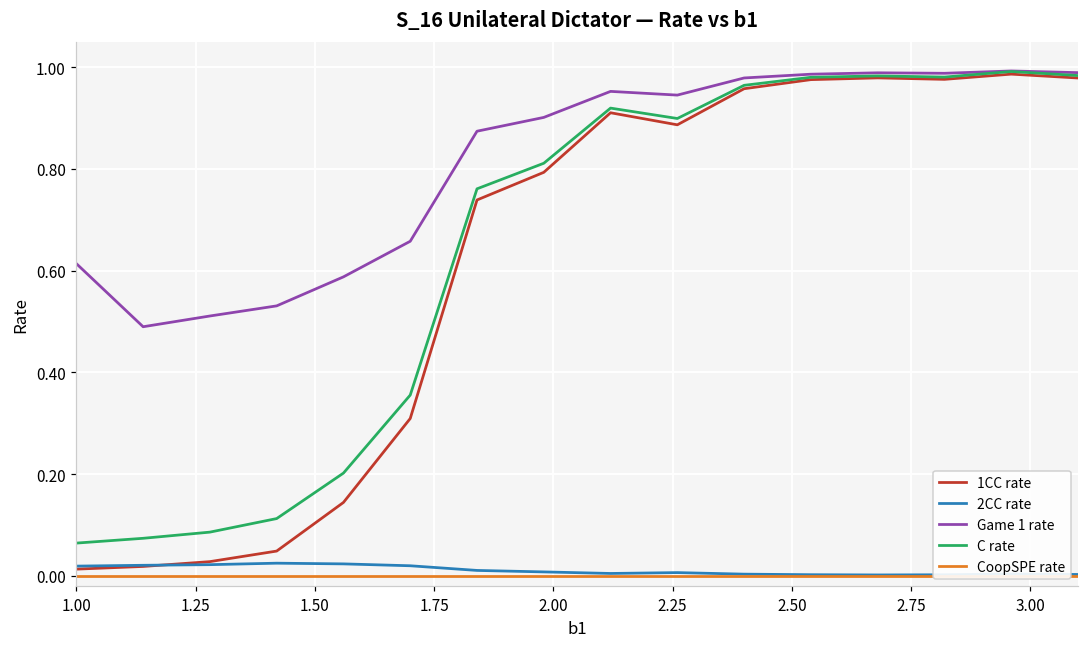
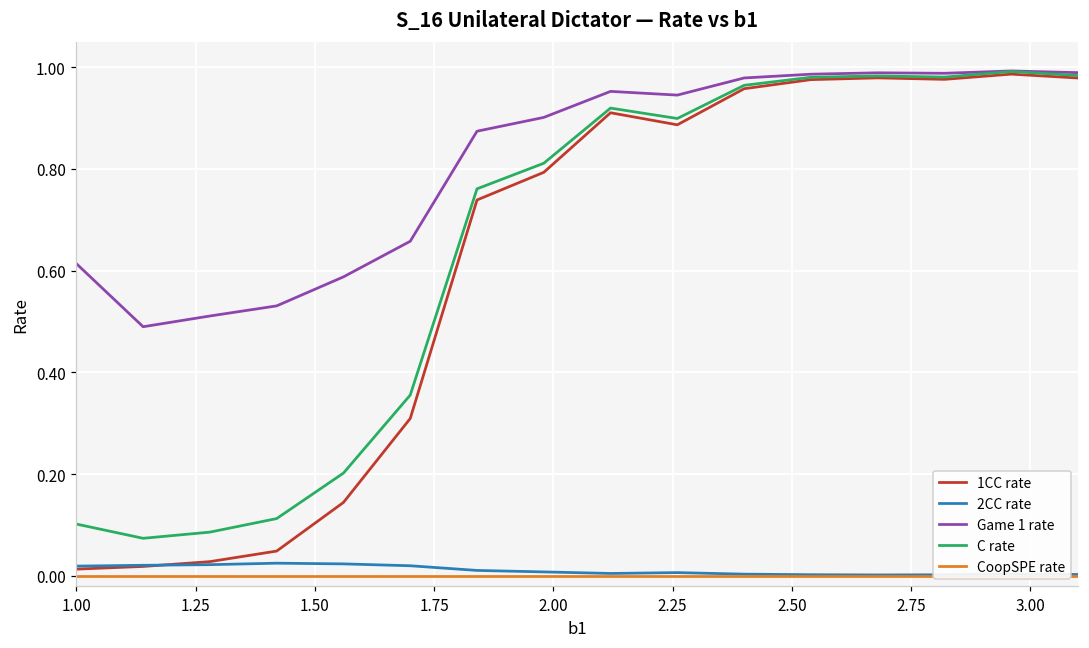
C rate, 1.00: 0.06 -> 0.10
